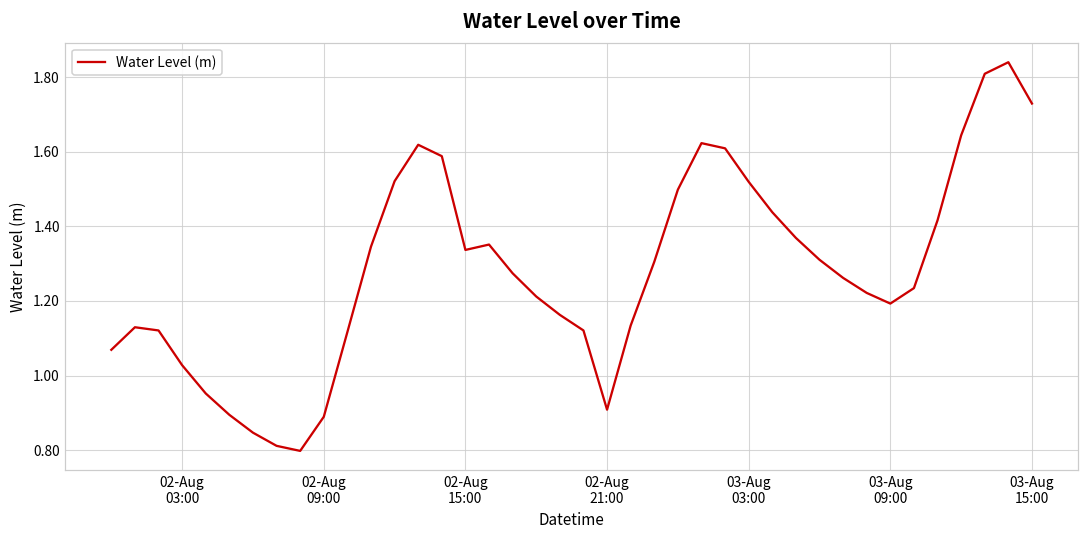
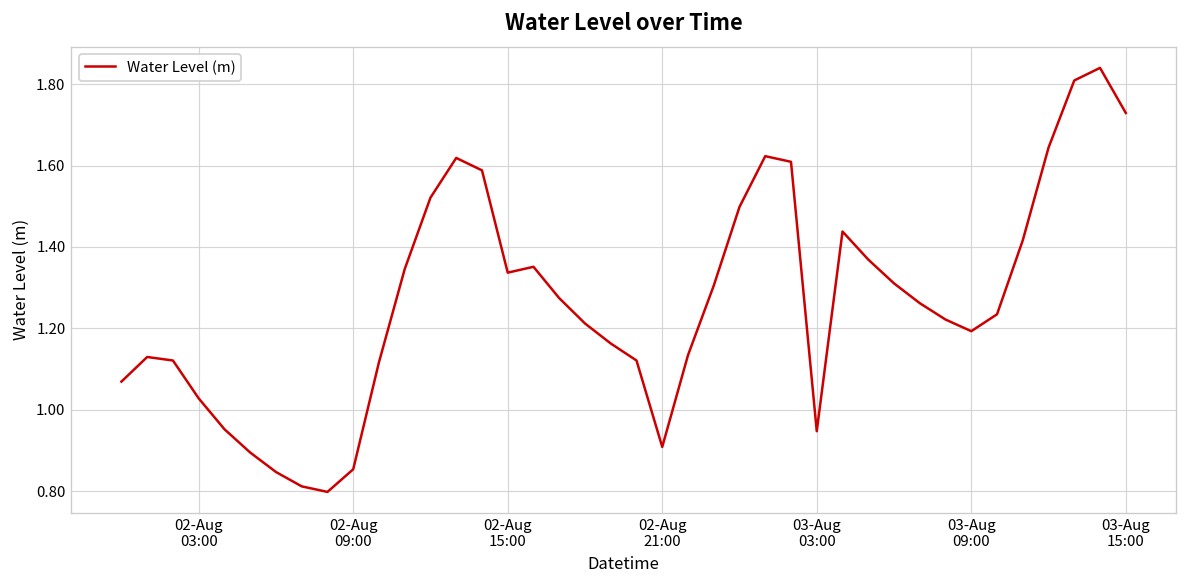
02-Aug 09:00: 0.89 -> 0.85
03-Aug 03:00: 1.52 -> 0.95
